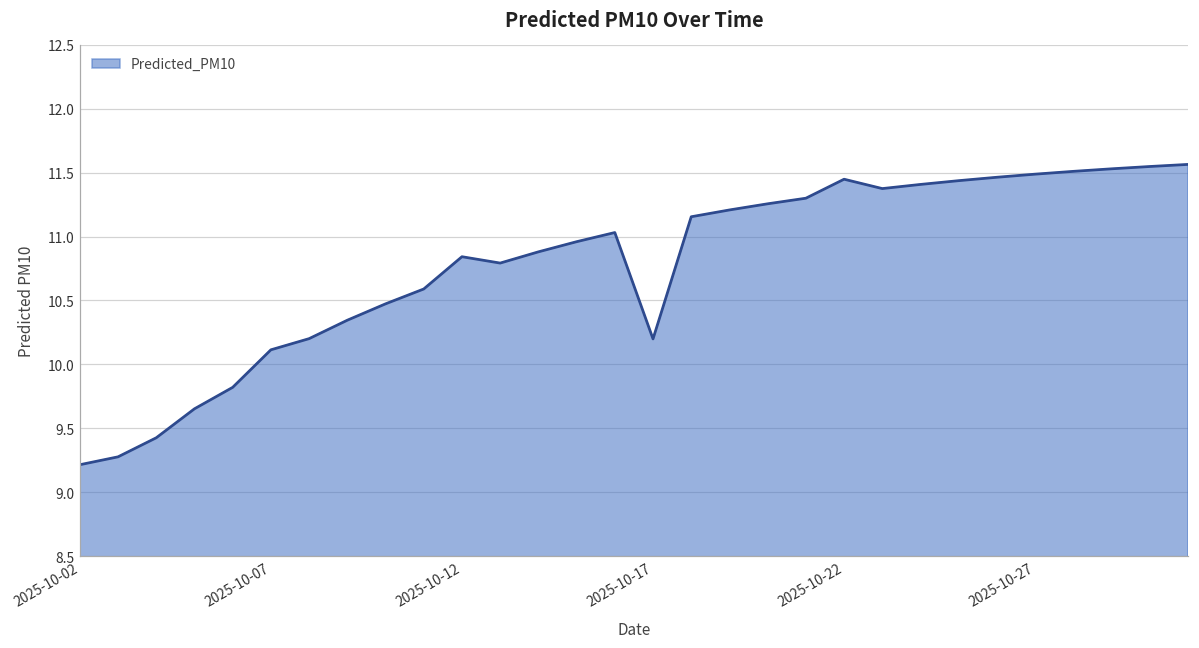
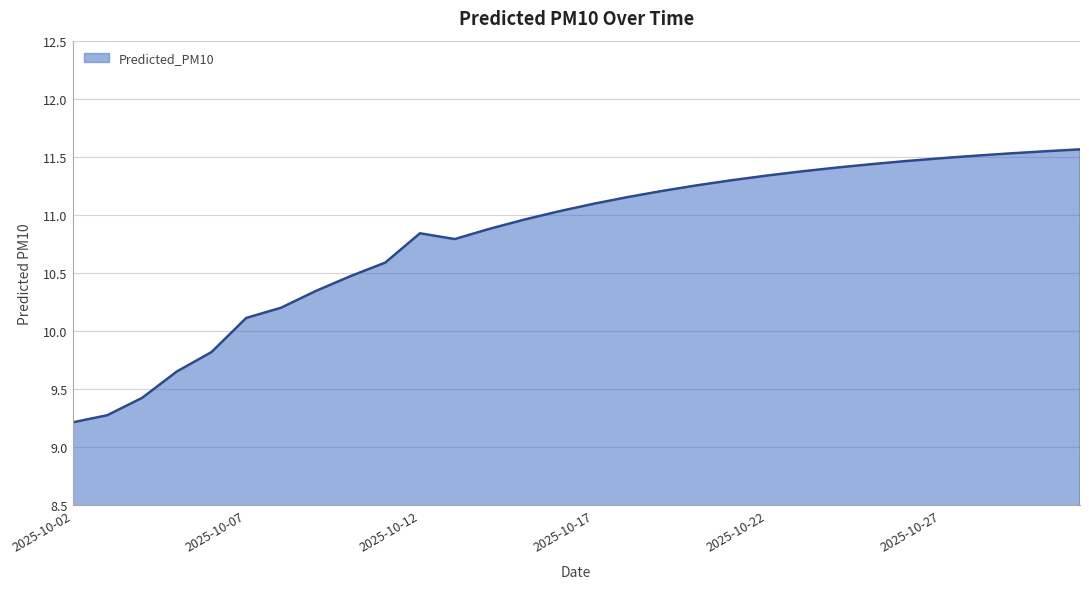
2025-10-17: 10.20 -> 11.10
2025-10-22: 11.45 -> 11.34
